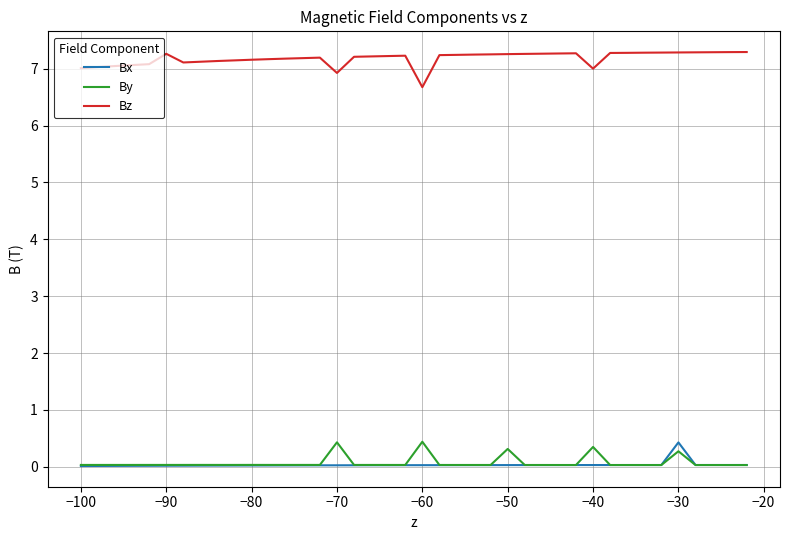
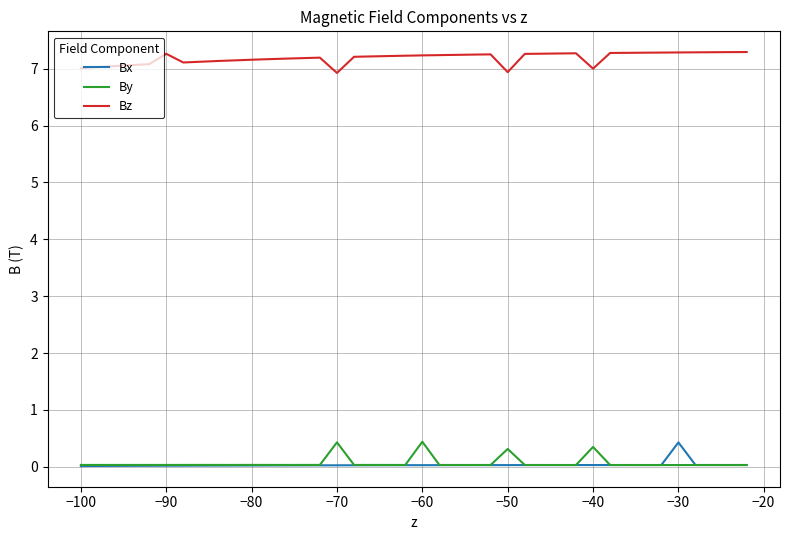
Bz, −60: 6.7 -> 7.2
Bz, −50: 7.3 -> 6.9
By, −30: 0.3 -> 0.0
